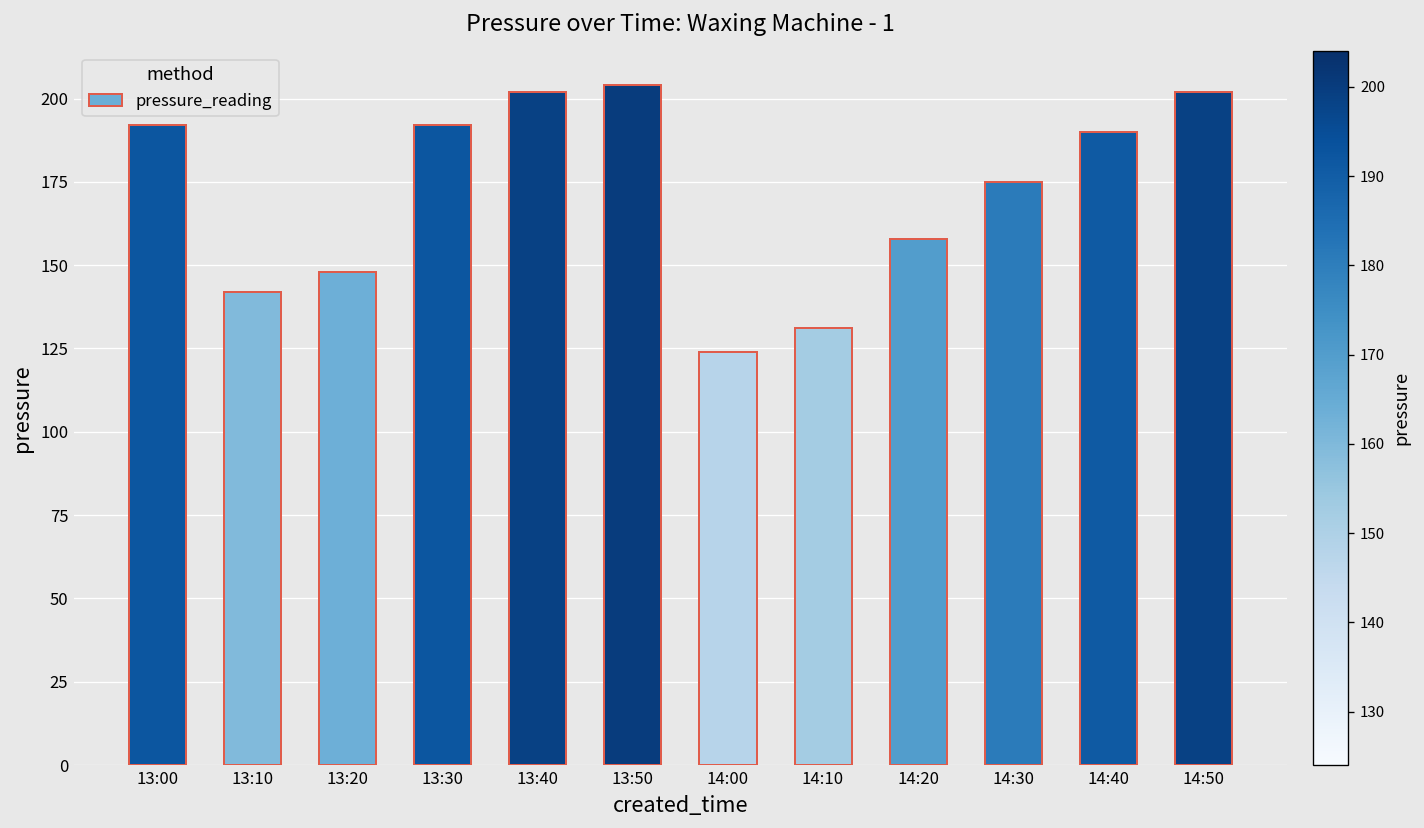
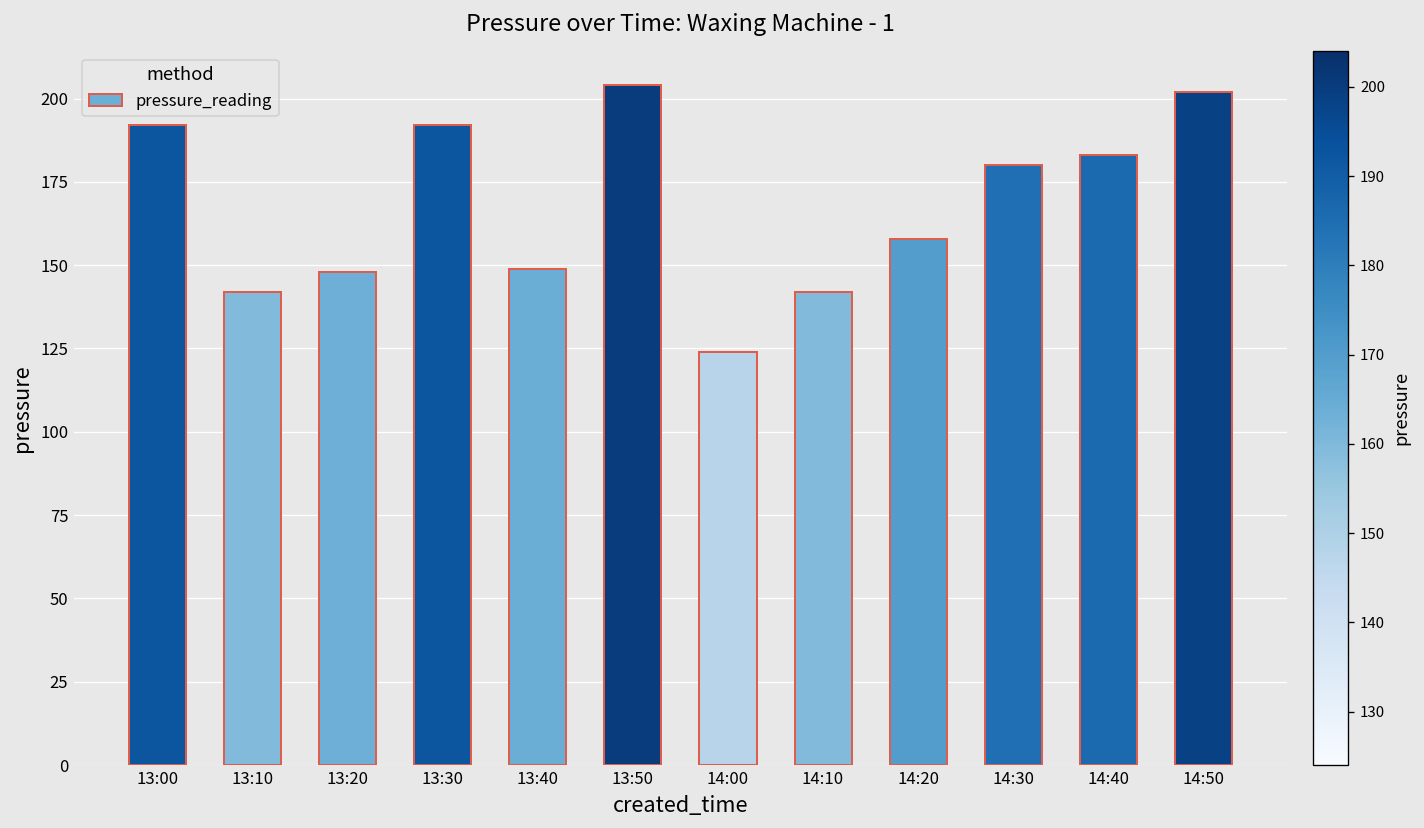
13:40: 202 -> 149
14:10: 131 -> 142
14:30: 175 -> 180
14:40: 190 -> 183
